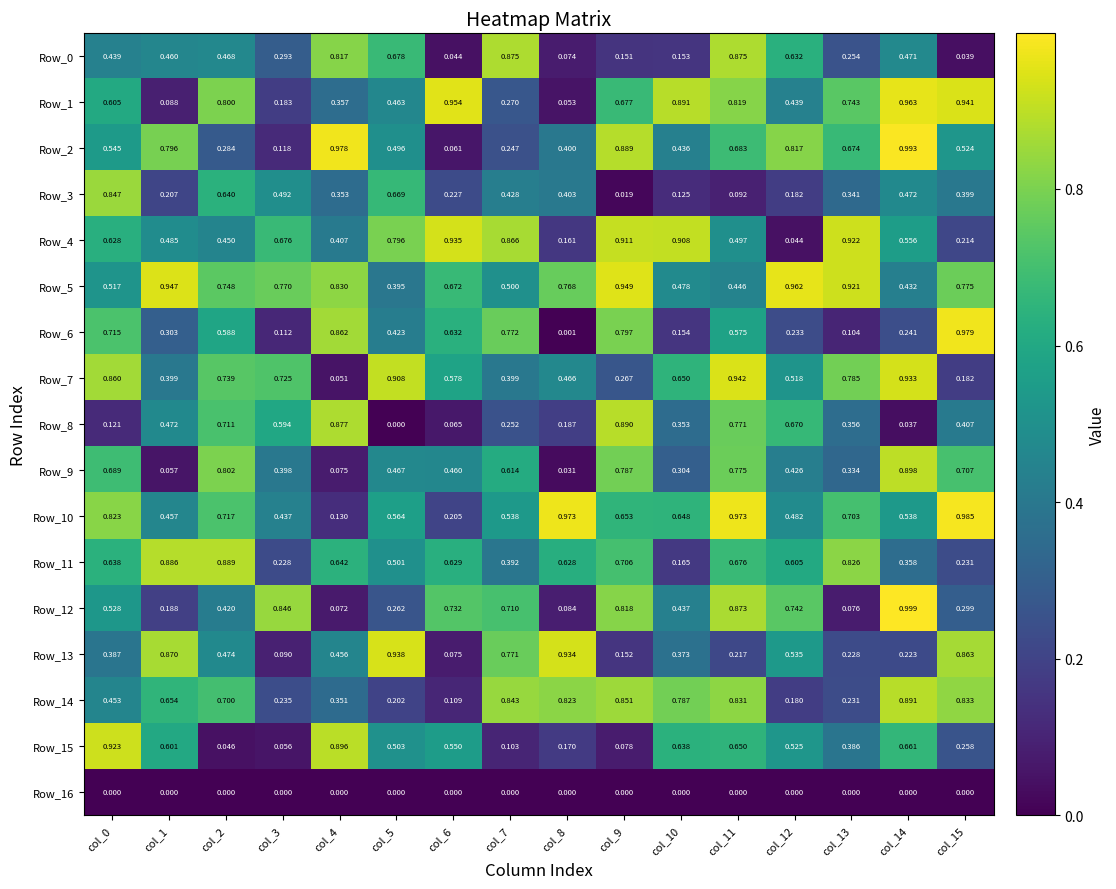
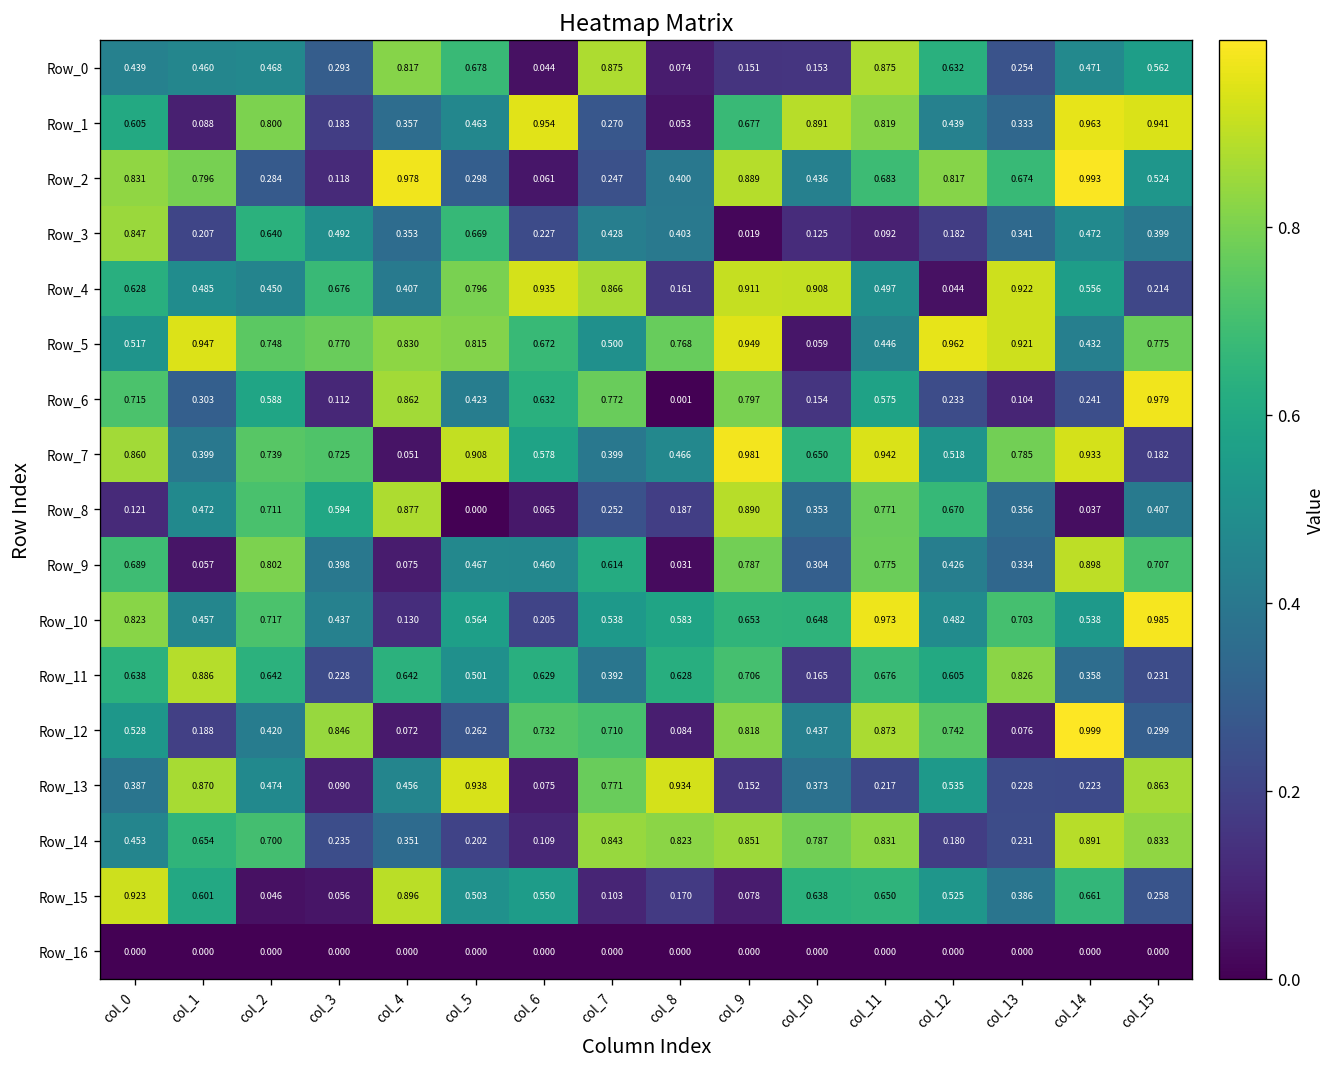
Row_0, col_15: 0.039 -> 0.562
Row_1, col_13: 0.743 -> 0.333
Row_2, col_0: 0.545 -> 0.831
Row_2, col_5: 0.496 -> 0.298
Row_5, col_5: 0.395 -> 0.815
Row_5, col_10: 0.478 -> 0.059
Row_7, col_9: 0.267 -> 0.981
Row_10, col_8: 0.973 -> 0.583
Row_11, col_2: 0.889 -> 0.642
